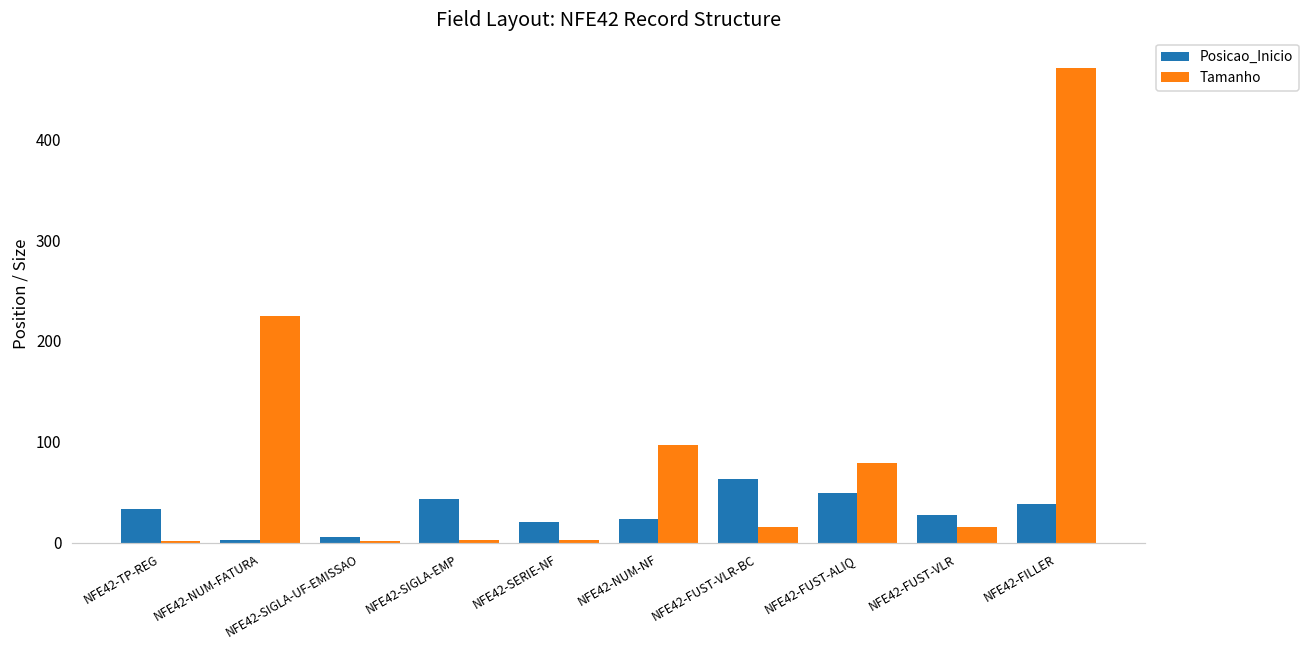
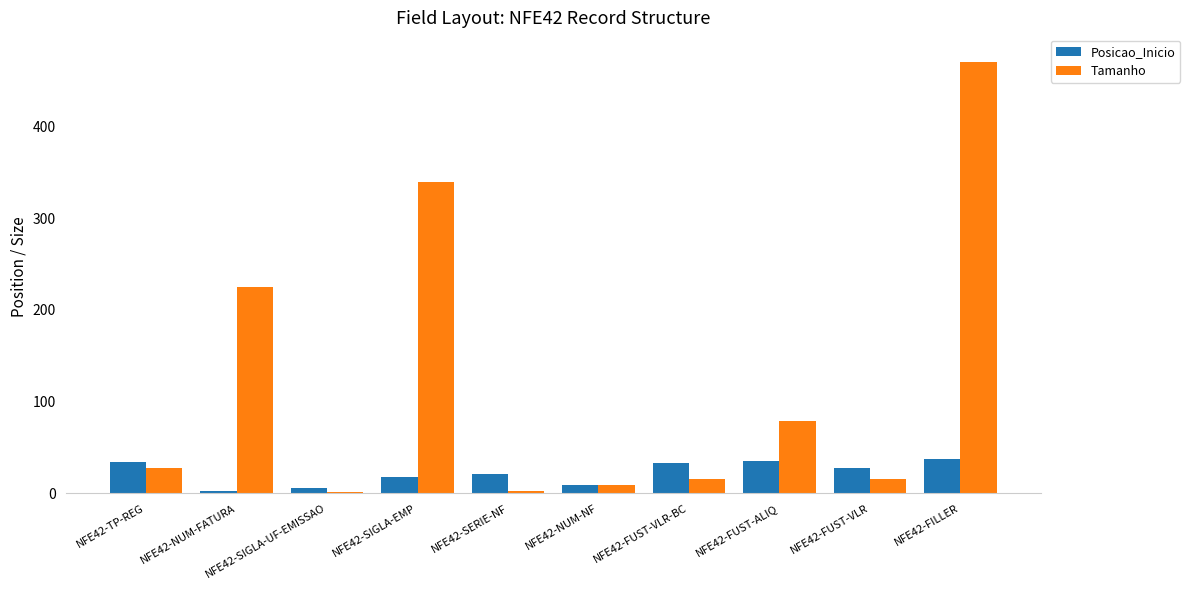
Tamanho, NFE42-TP-REG: 0 -> 30
Posicao_Inicio, NFE42-SIGLA-EMP: 40 -> 20
Tamanho, NFE42-SIGLA-EMP: 0 -> 340
Posicao_Inicio, NFE42-NUM-NF: 20 -> 10
Tamanho, NFE42-NUM-NF: 100 -> 10
Posicao_Inicio, NFE42-FUST-VLR-BC: 60 -> 30
Posicao_Inicio, NFE42-FUST-ALIQ: 50 -> 40
